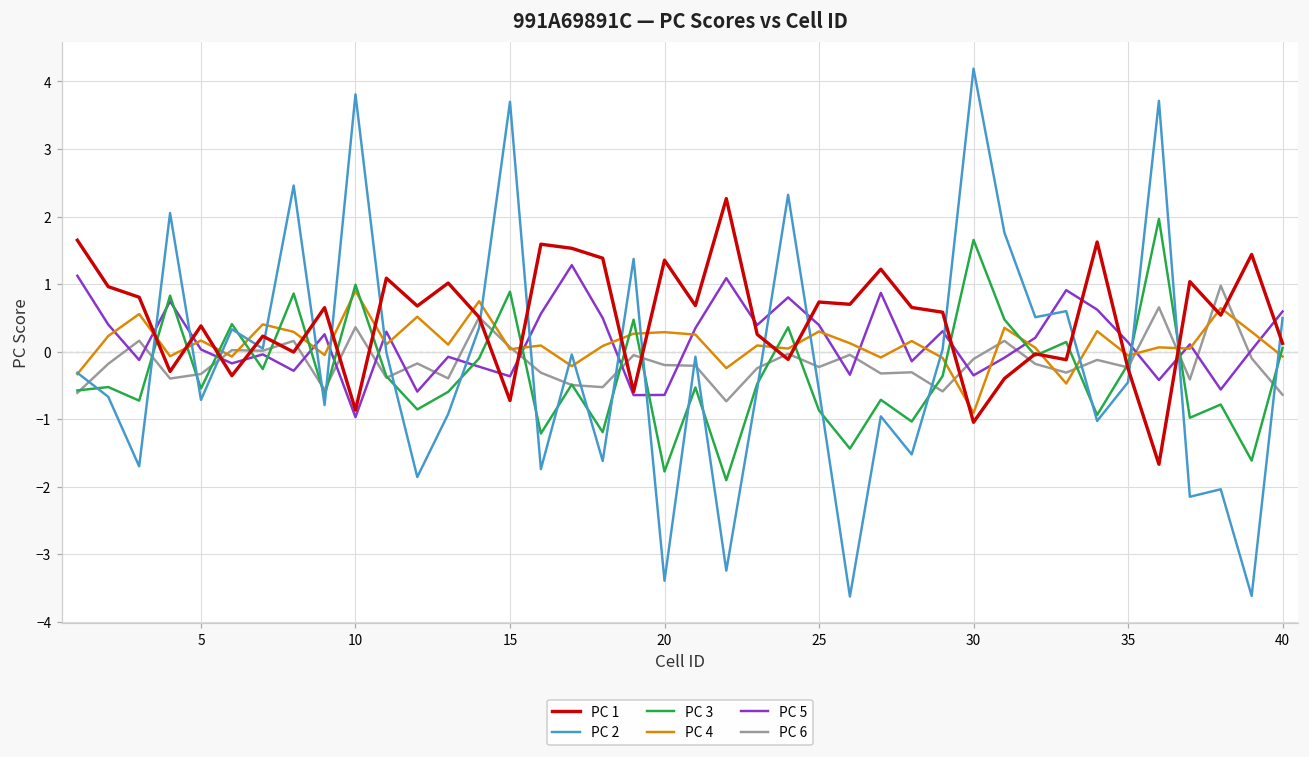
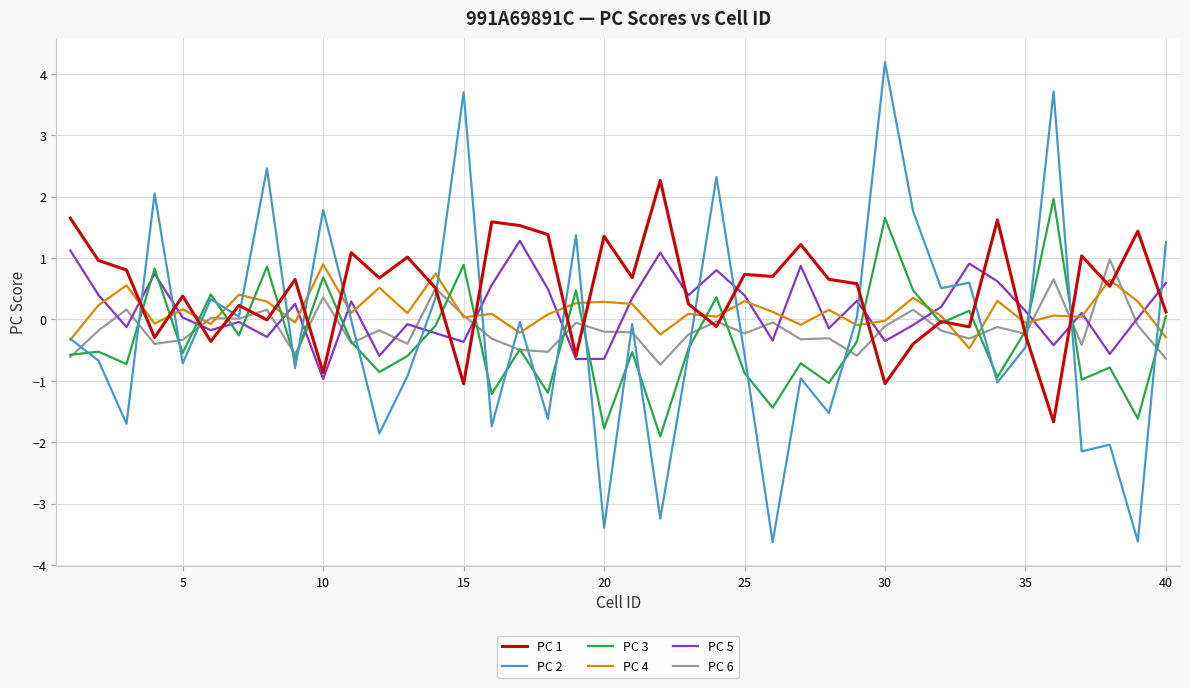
PC 2, 10: 3.8 -> 1.8
PC 3, 10: 1.0 -> 0.7
PC 1, 15: -0.7 -> -1.0
PC 4, 30: -0.9 -> 0.0
PC 2, 40: 0.5 -> 1.3
PC 4, 40: -0.1 -> -0.3
